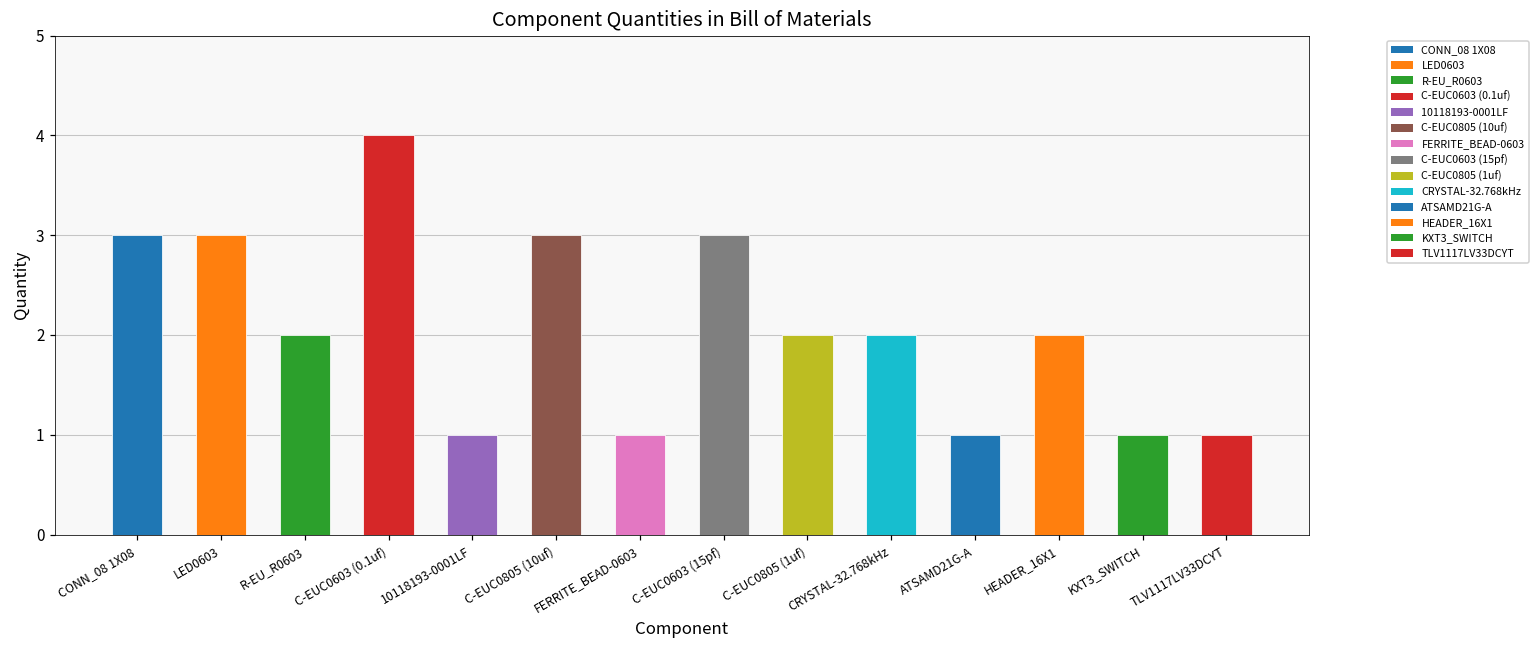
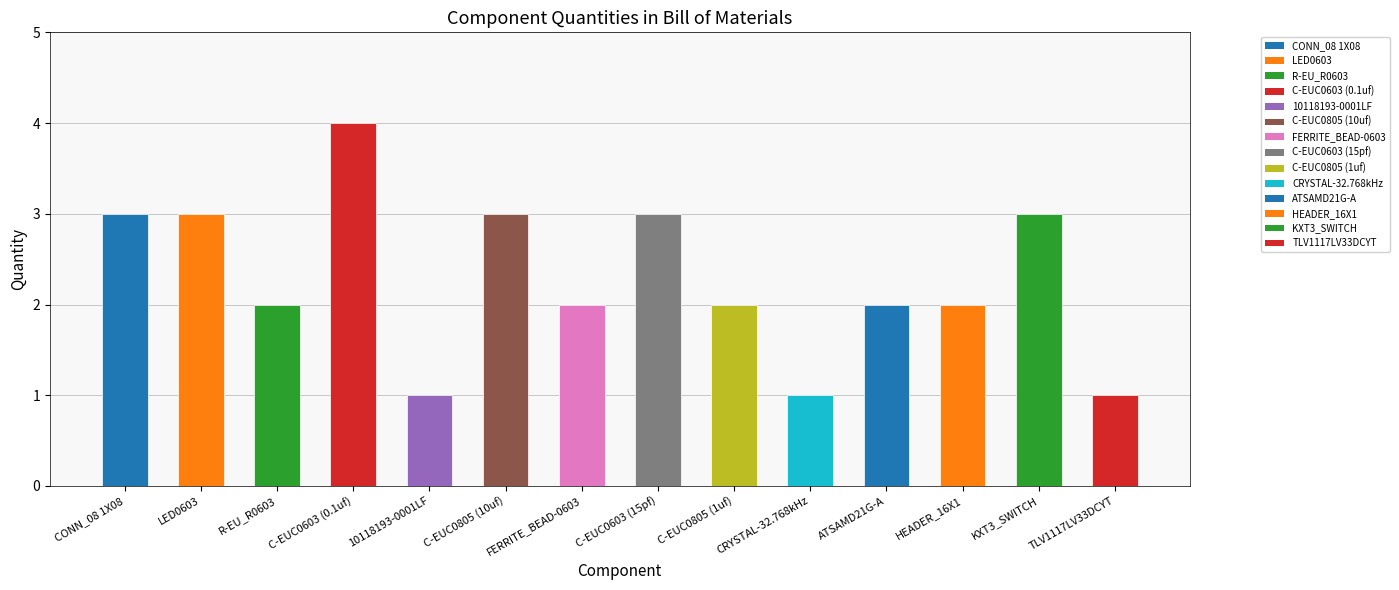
FERRITE_BEAD-0603: 1 -> 2
CRYSTAL-32.768kHz: 2 -> 1
ATSAMD21G-A: 1 -> 2
KXT3_SWITCH: 1 -> 3
